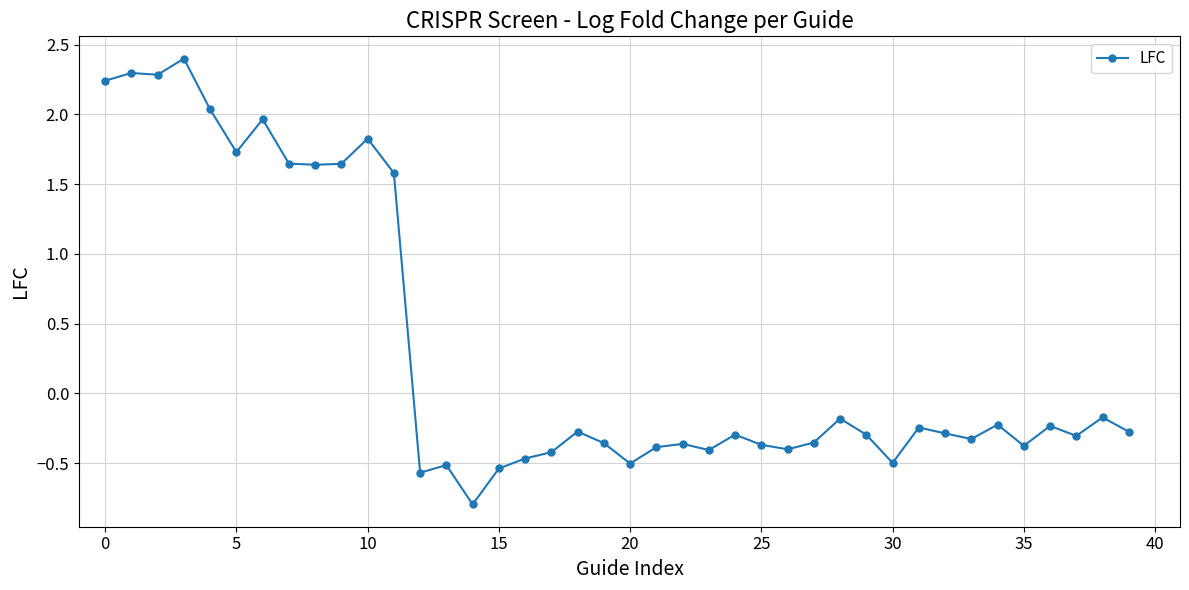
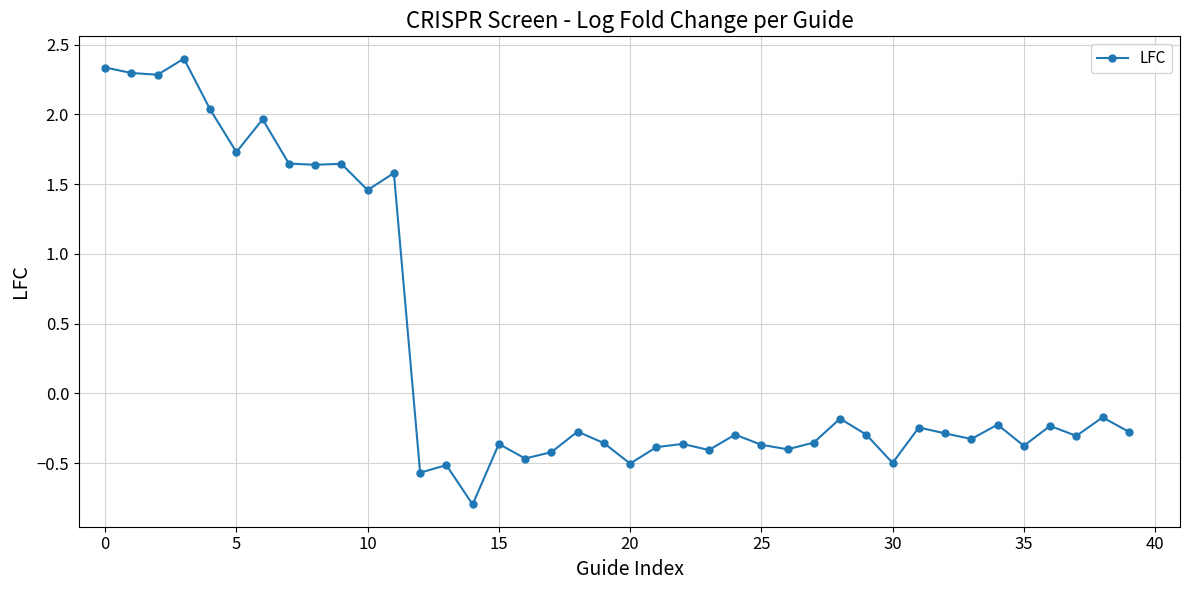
0: 2.24 -> 2.34
10: 1.83 -> 1.46
15: -0.54 -> -0.36
